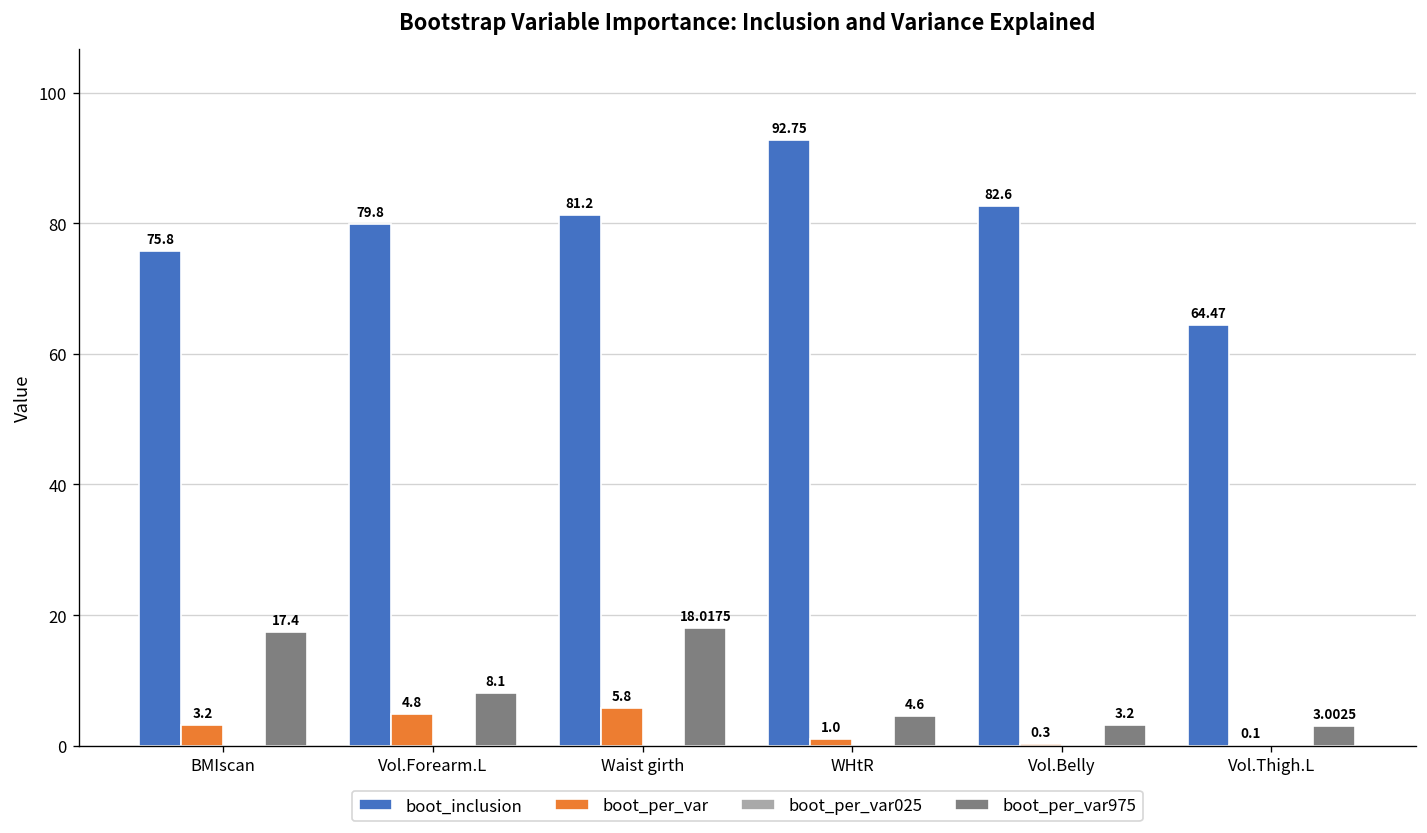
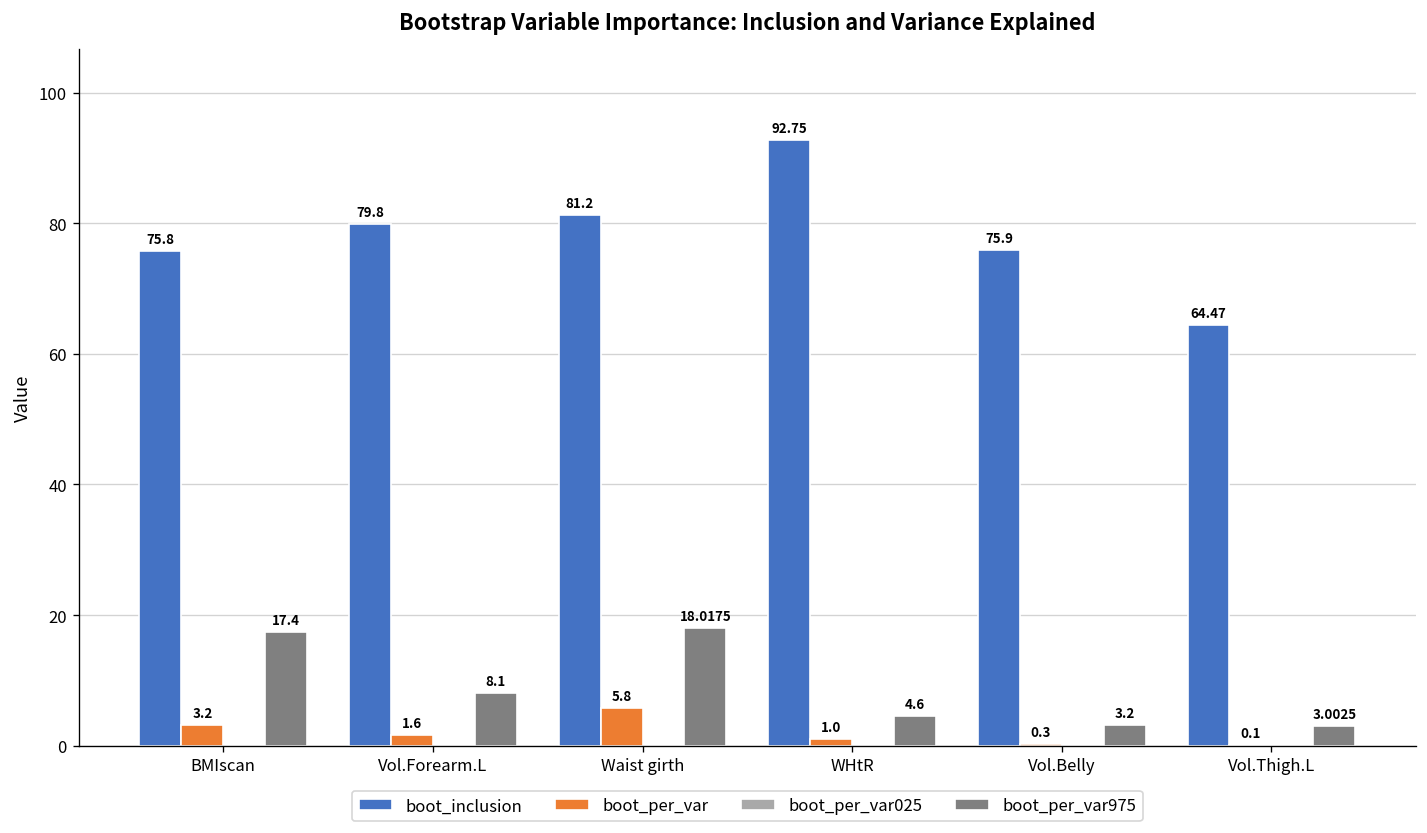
boot_per_var, Vol.Forearm.L: 4.8 -> 1.6
boot_inclusion, Vol.Belly: 82.6 -> 75.9
